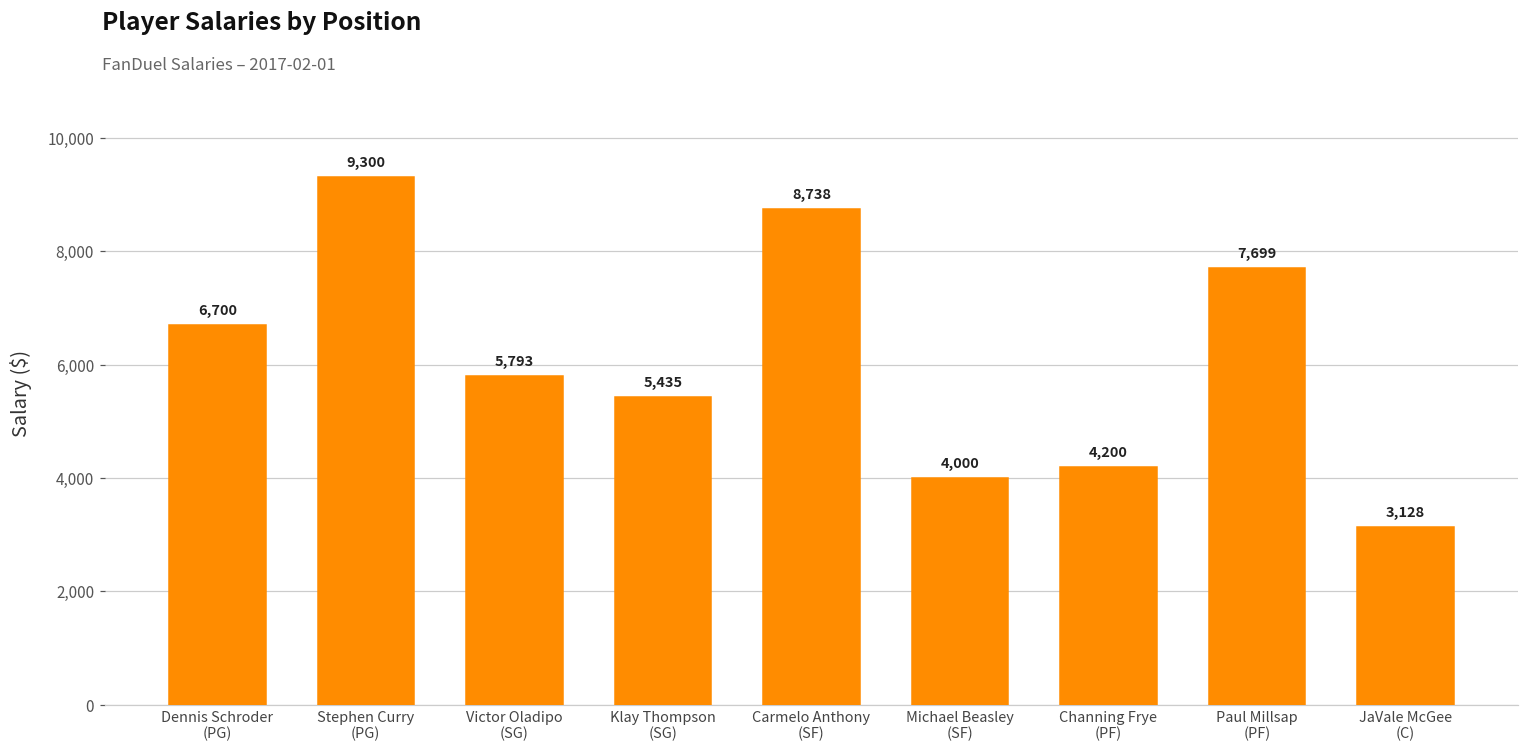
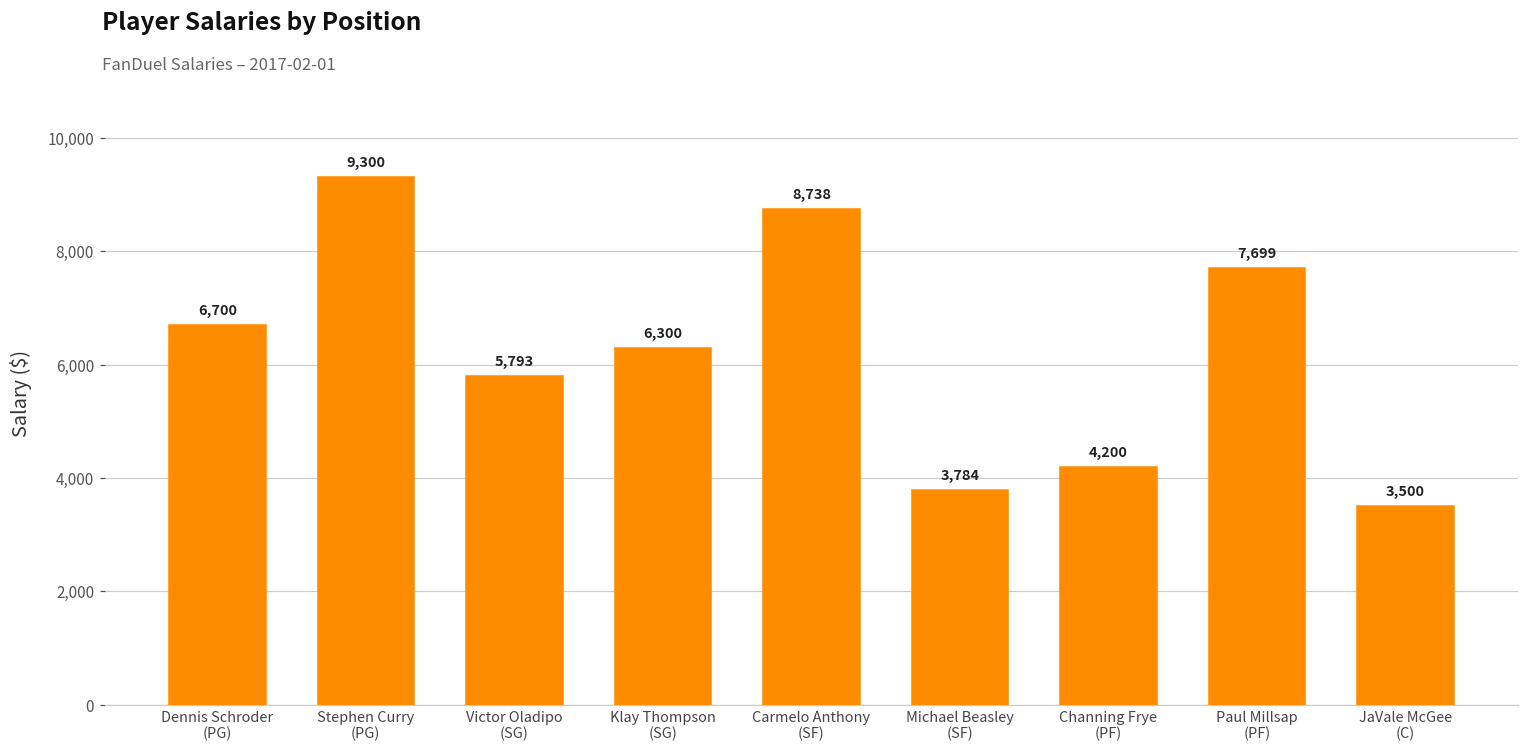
Klay Thompson (SG): 5,435 -> 6,300
Michael Beasley (SF): 4,000 -> 3,784
JaVale McGee (C): 3,128 -> 3,500
